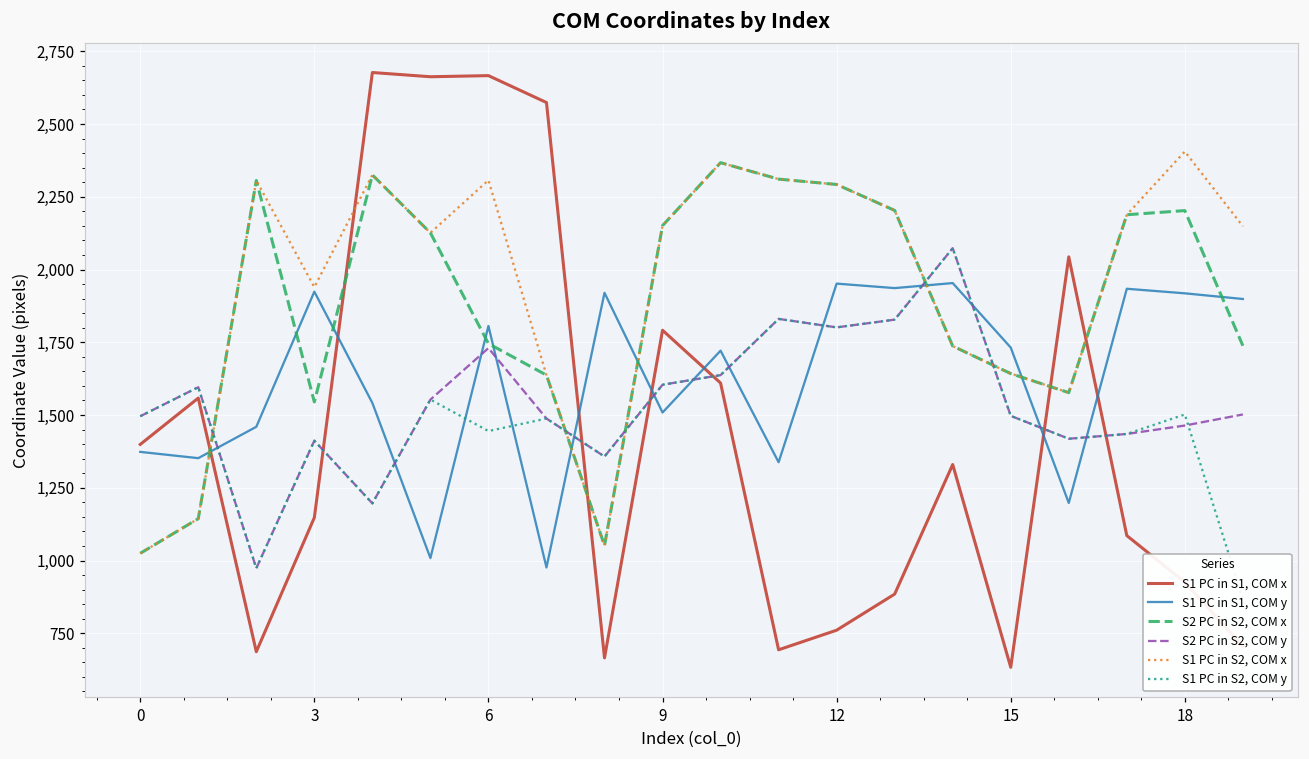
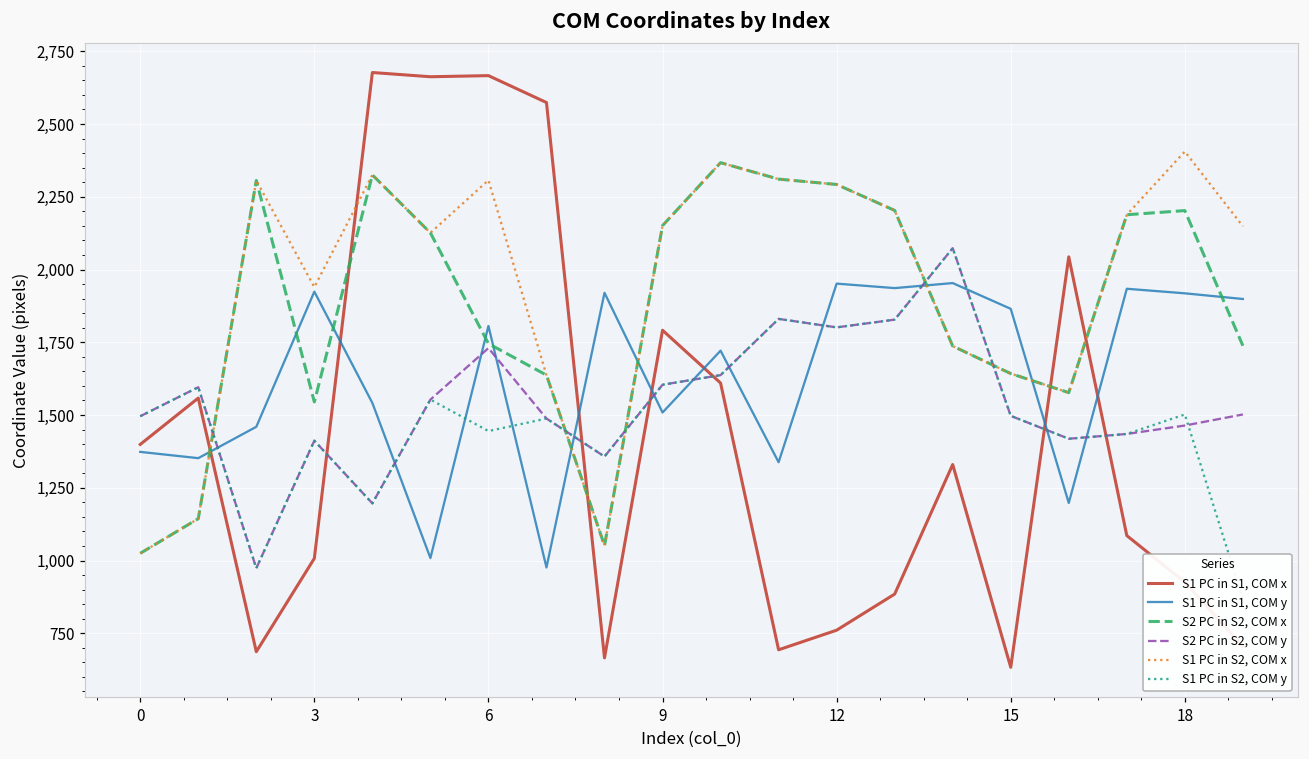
S1 PC in S1, COM x, 3: 1,150 -> 1,010
S1 PC in S1, COM y, 15: 1,730 -> 1,860
